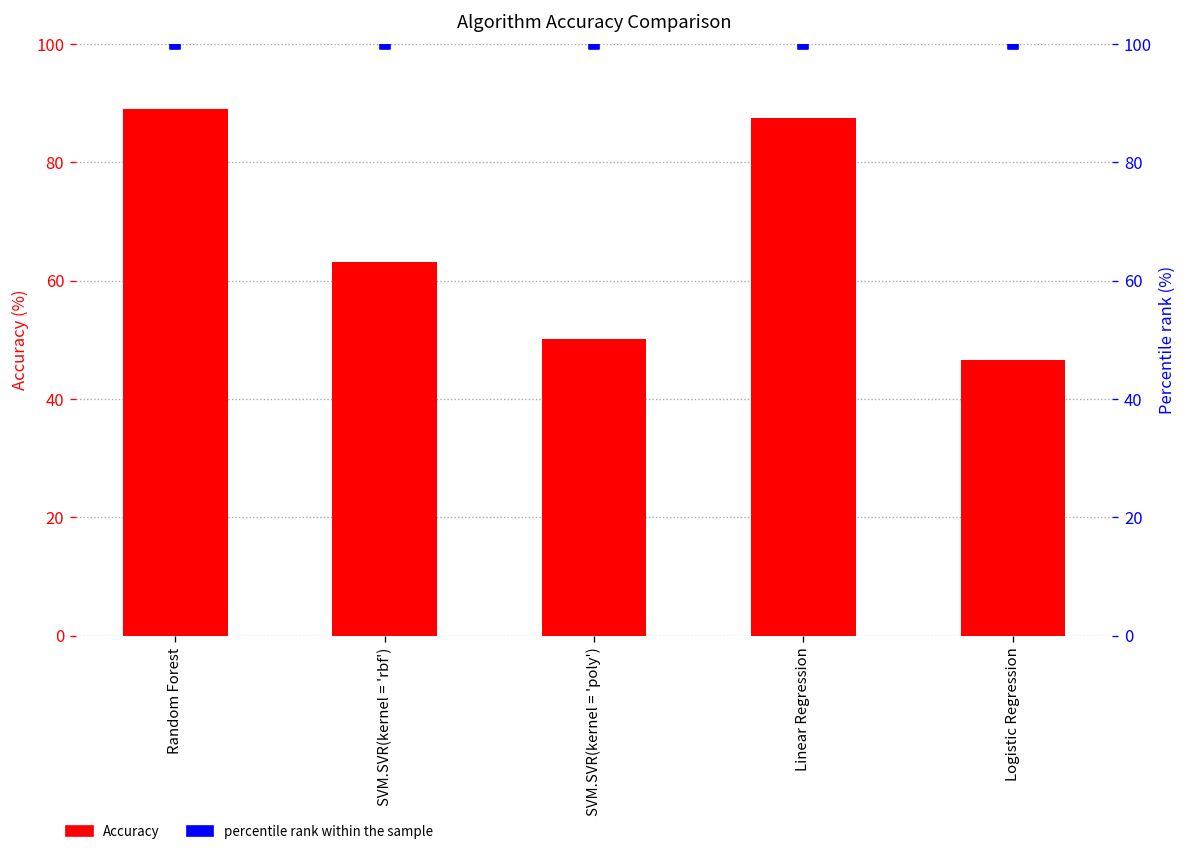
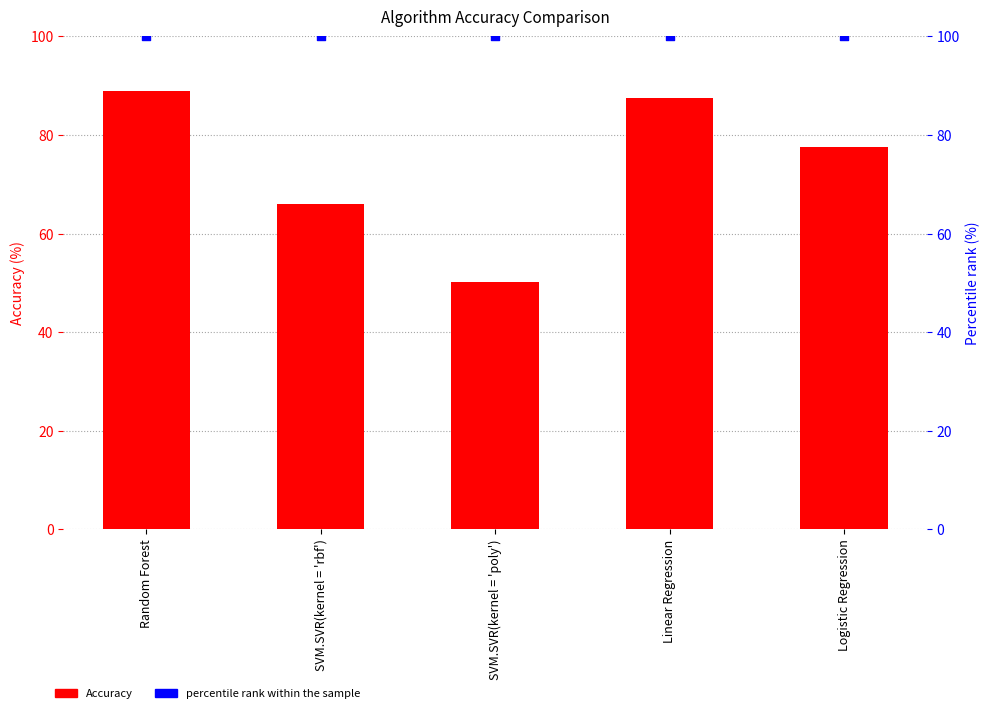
Accuracy, SVM.SVR(kernel = 'rbf'): 63 -> 66
Accuracy, Logistic Regression: 47 -> 77
